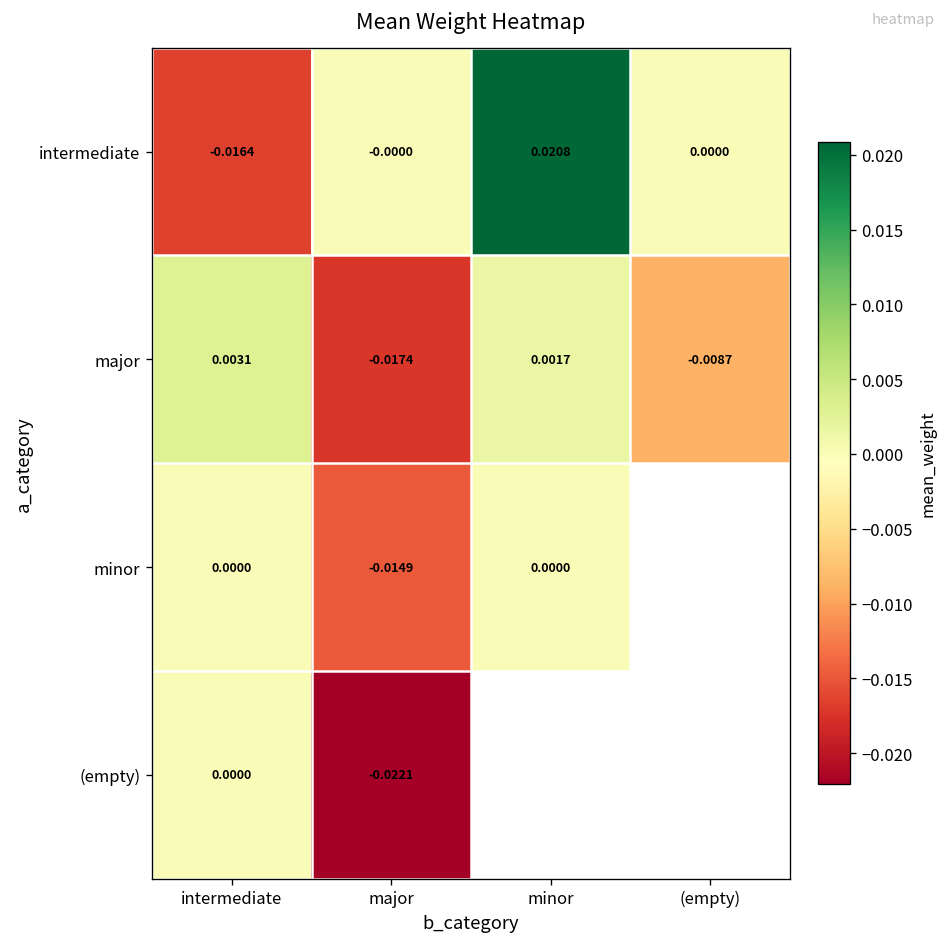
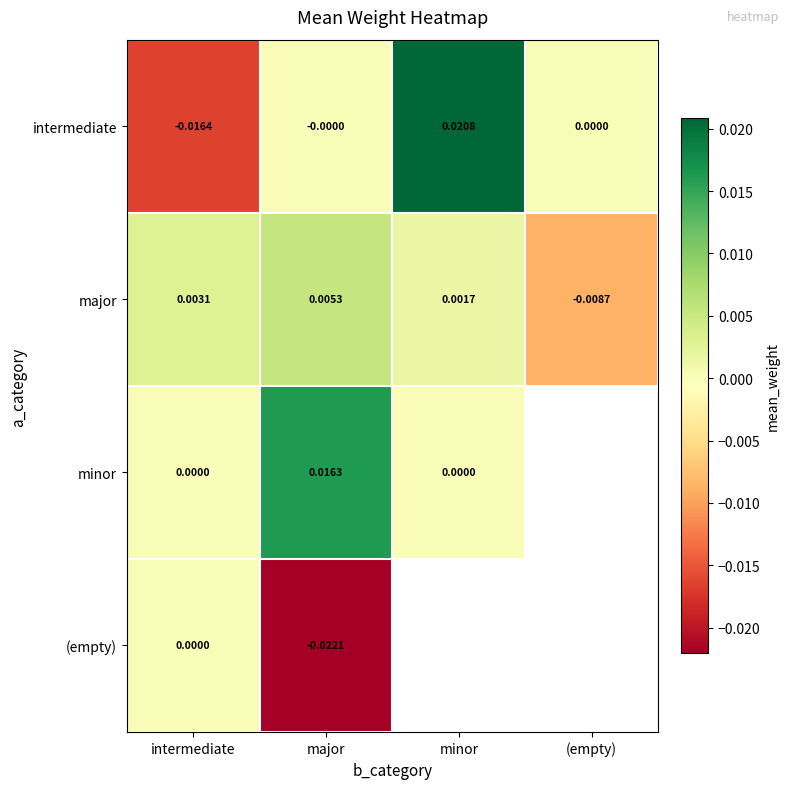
major, major: -0.0174 -> 0.0053
minor, major: -0.0149 -> 0.0163
